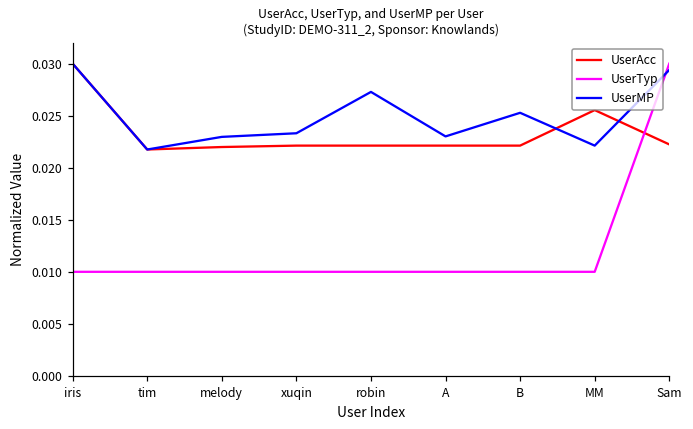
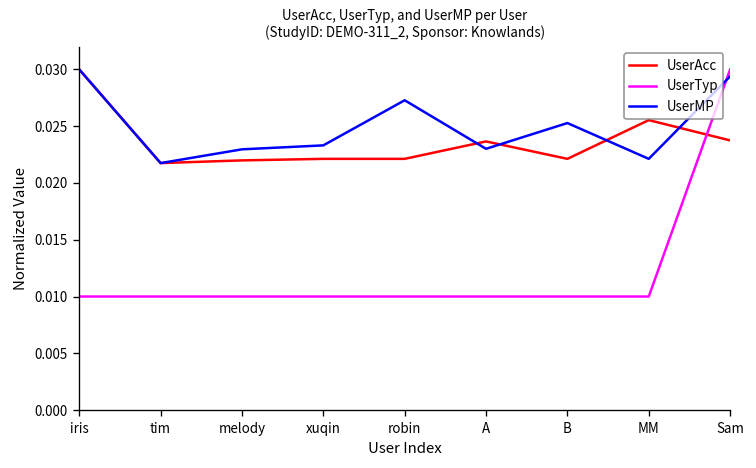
UserAcc, A: 0.022 -> 0.024
UserAcc, Sam: 0.022 -> 0.024
